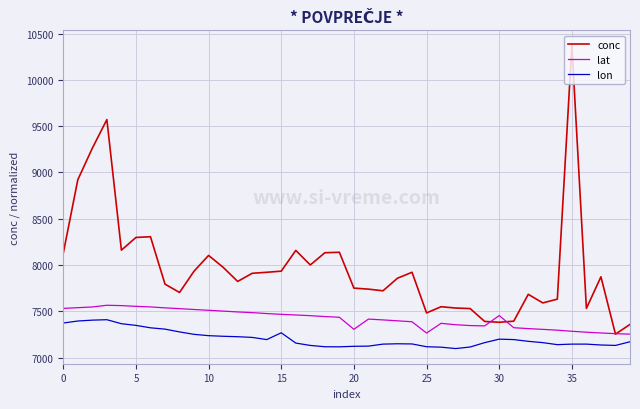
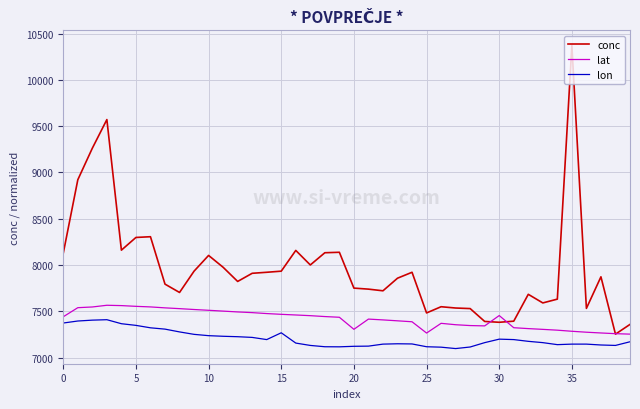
lat, 0: 7500 -> 7400
